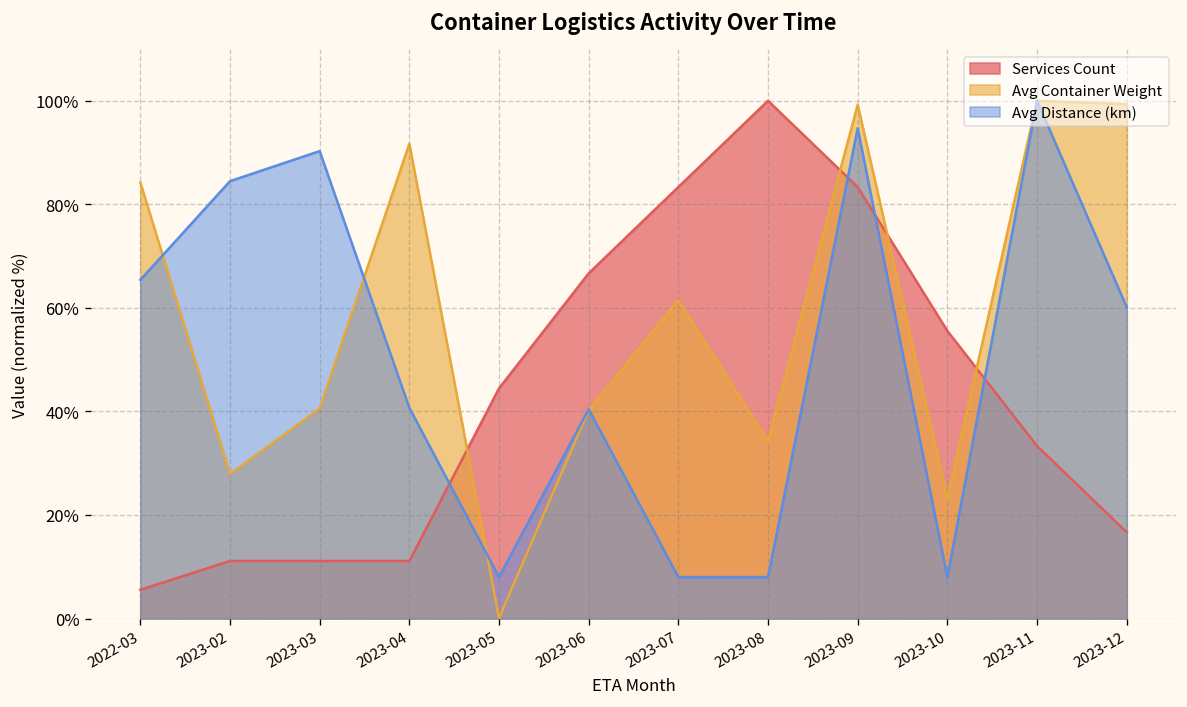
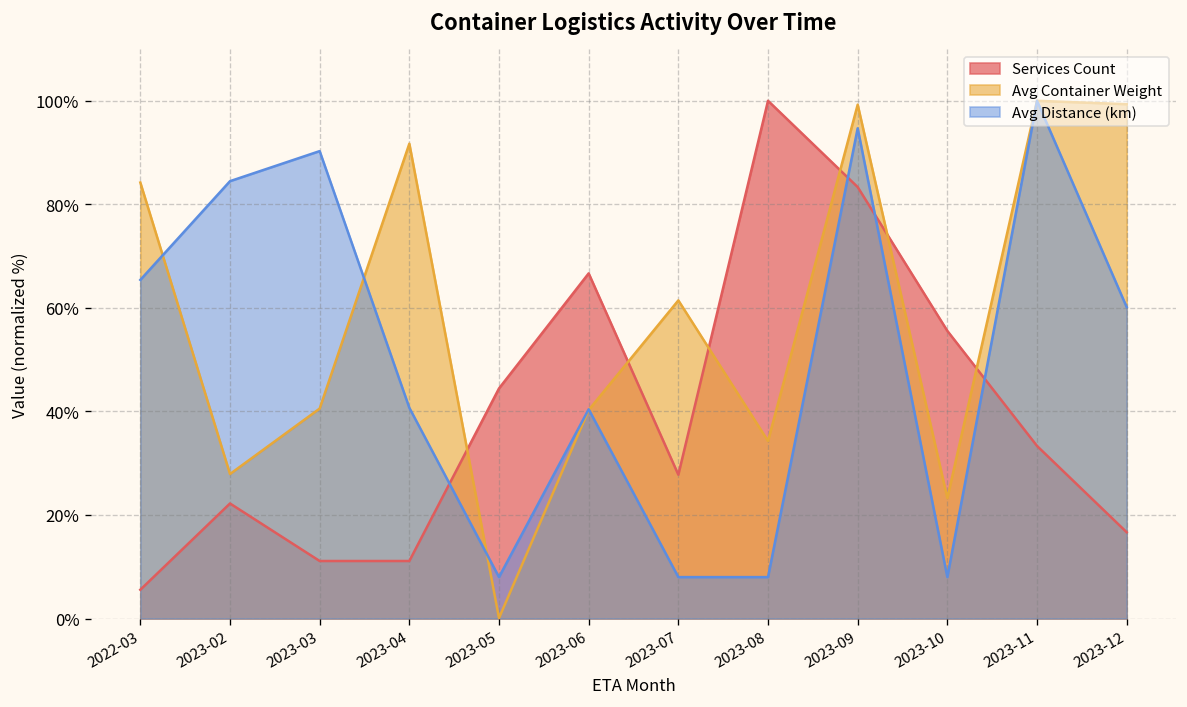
Services Count, 2023-02: 11% -> 22%
Services Count, 2023-07: 83% -> 28%
